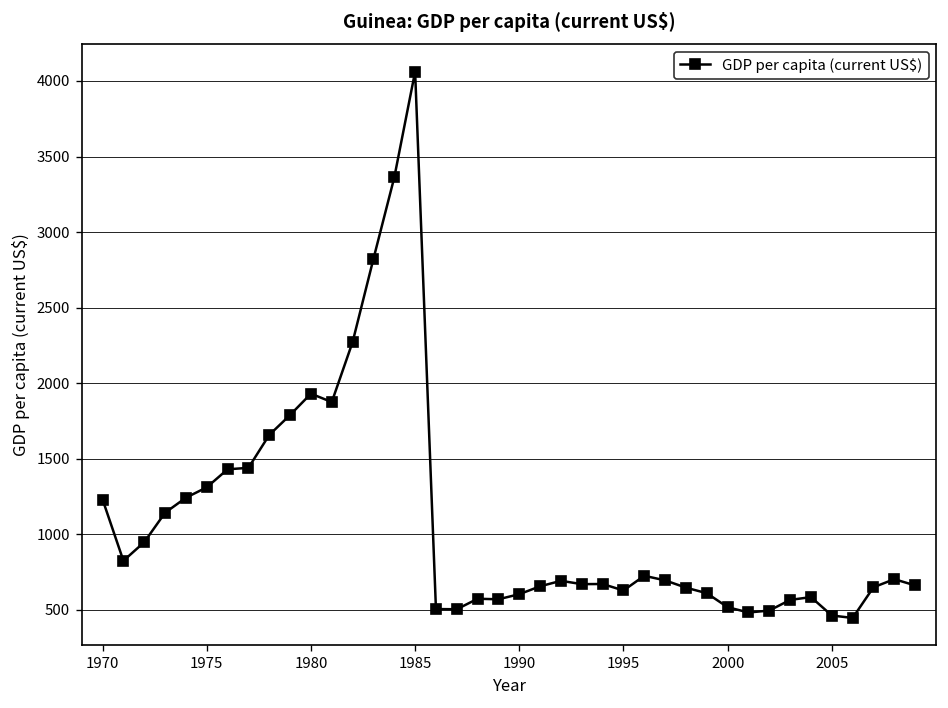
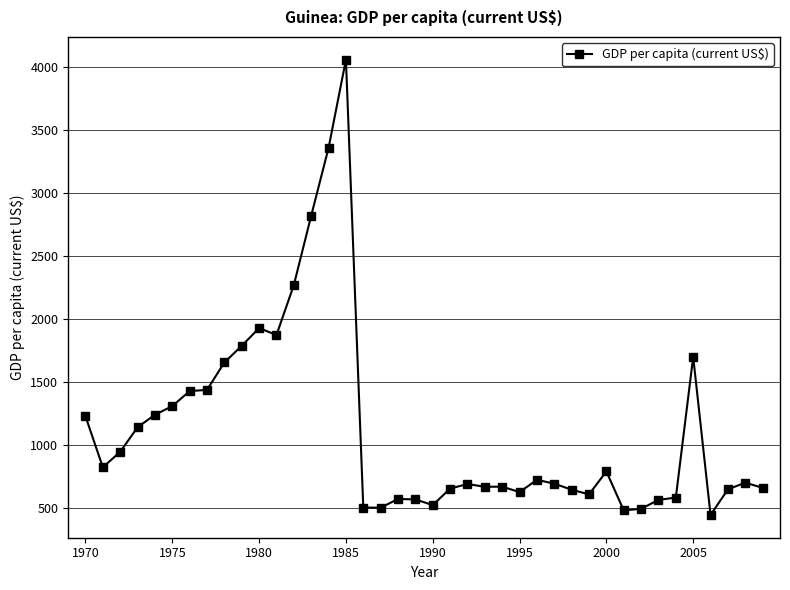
1990: 600 -> 530
2000: 520 -> 790
2005: 460 -> 1700
